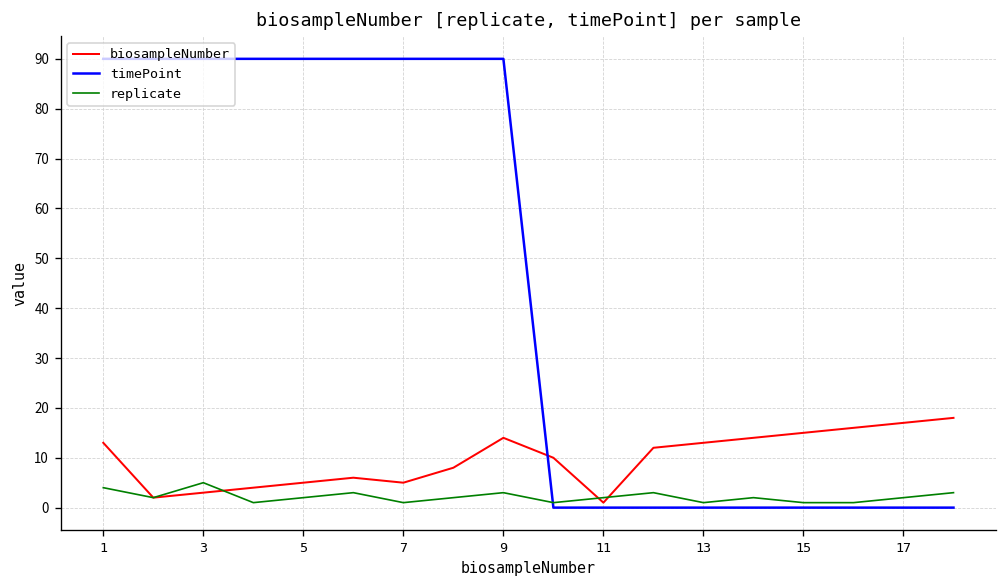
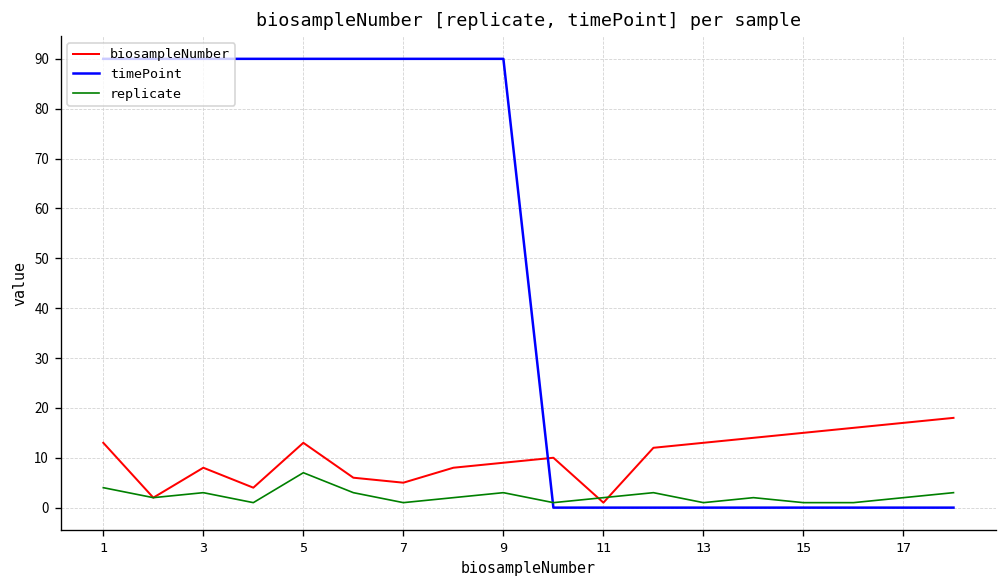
biosampleNumber, 3: 3 -> 8
replicate, 3: 5 -> 3
biosampleNumber, 5: 5 -> 13
replicate, 5: 2 -> 7
biosampleNumber, 9: 14 -> 9
